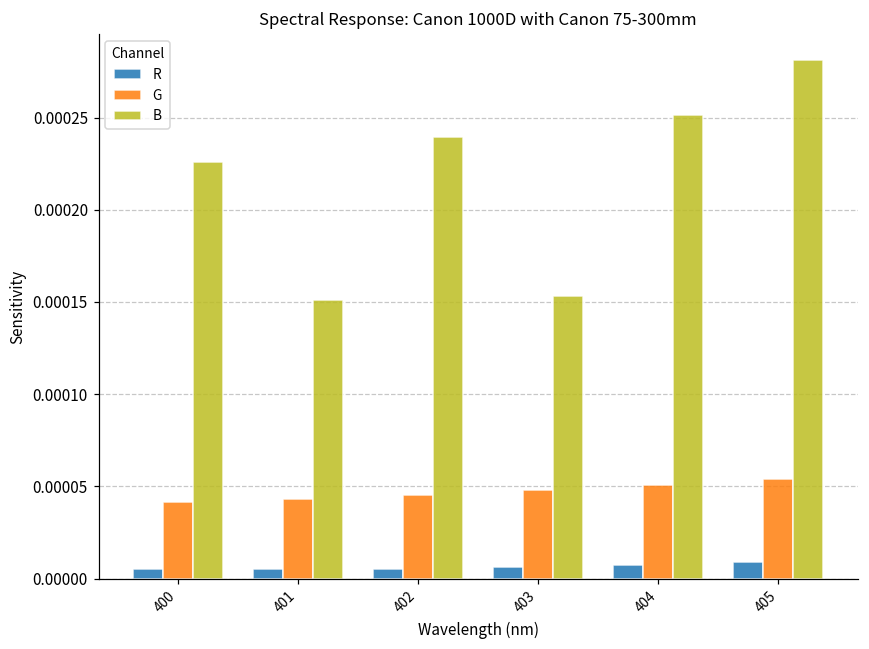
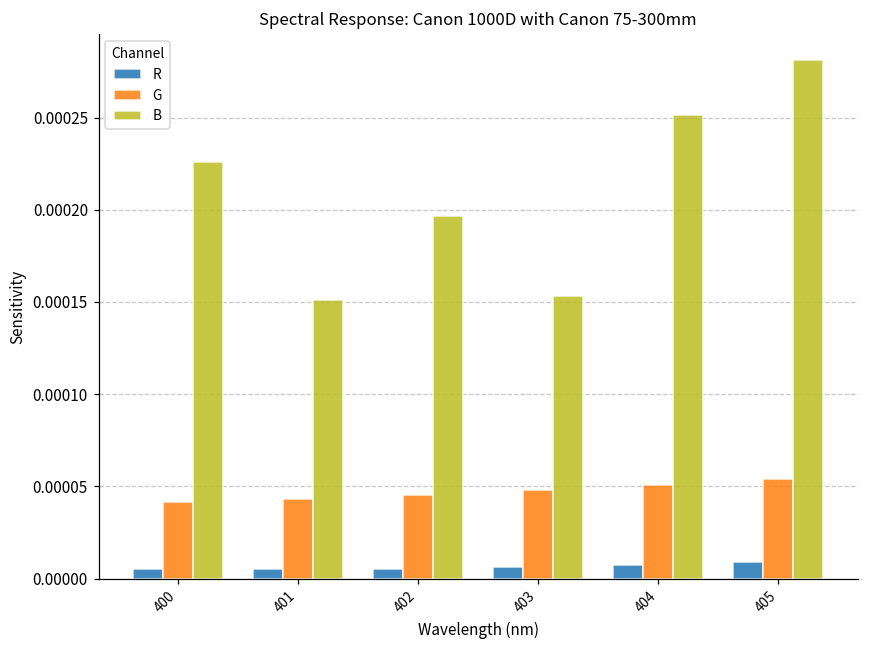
B, 402: 0.000240 -> 0.000196
